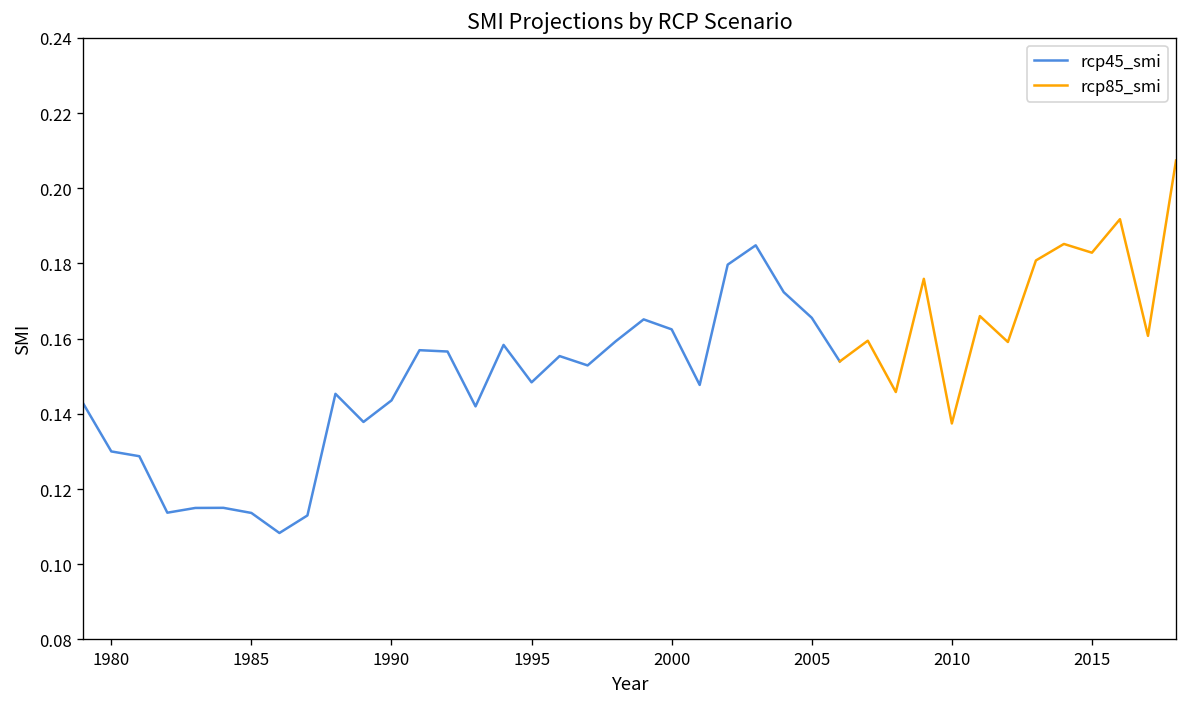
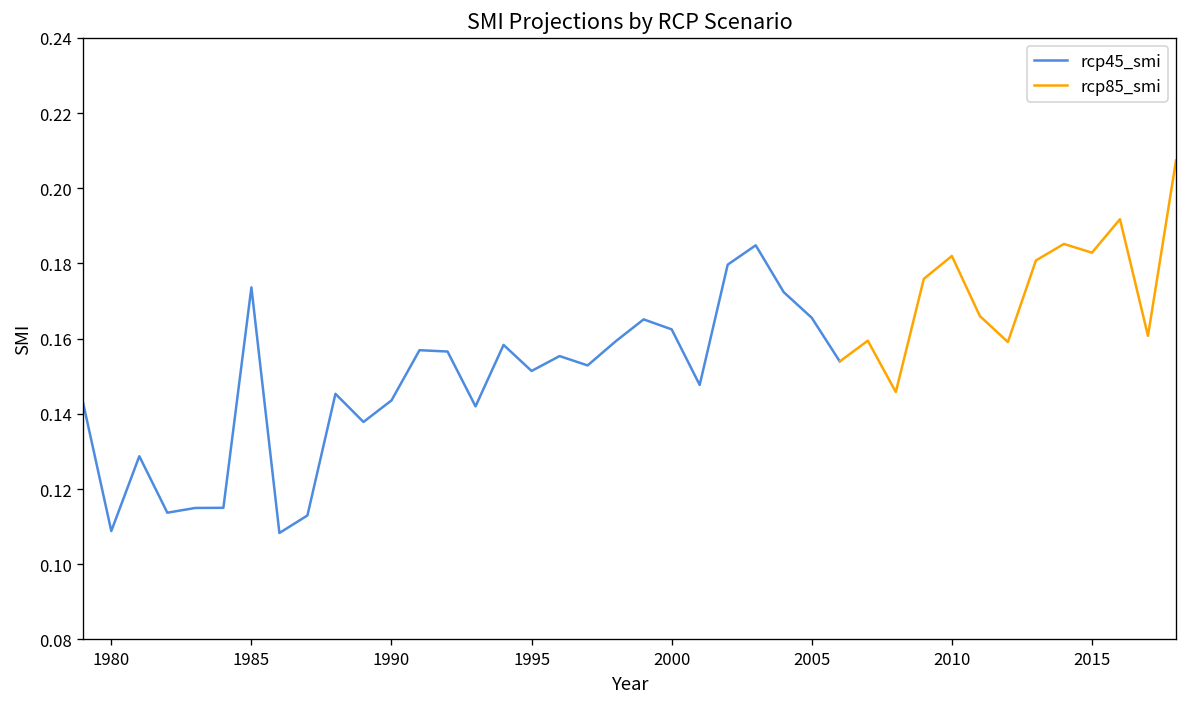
rcp45_smi, 1980: 0.130 -> 0.109
rcp45_smi, 1985: 0.114 -> 0.174
rcp45_smi, 1995: 0.148 -> 0.151
rcp85_smi, 2010: 0.137 -> 0.182
